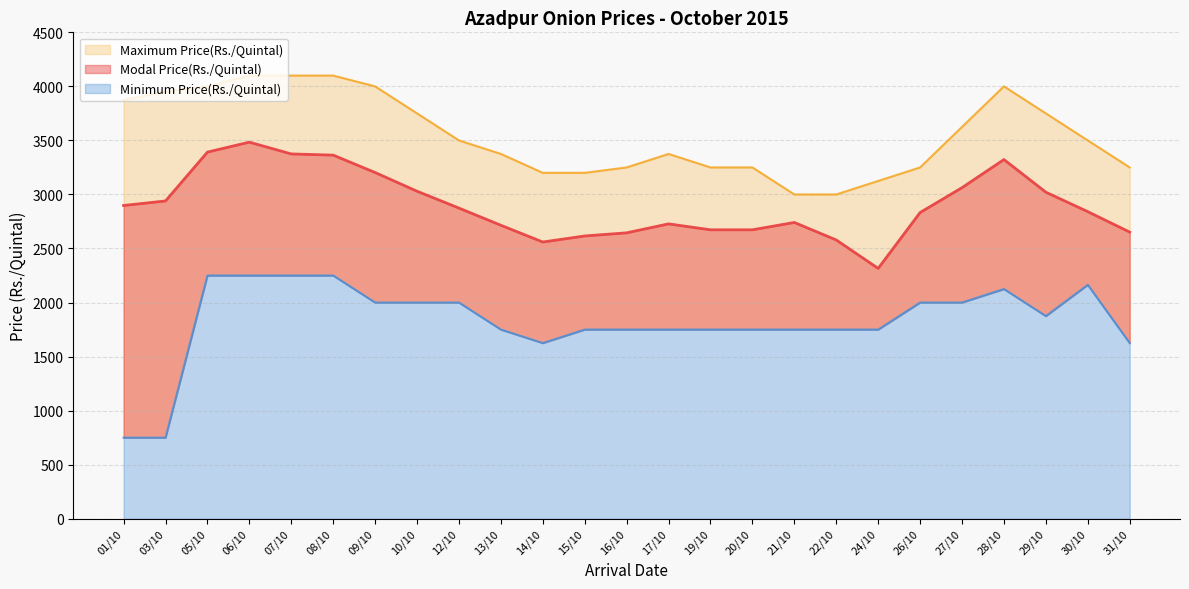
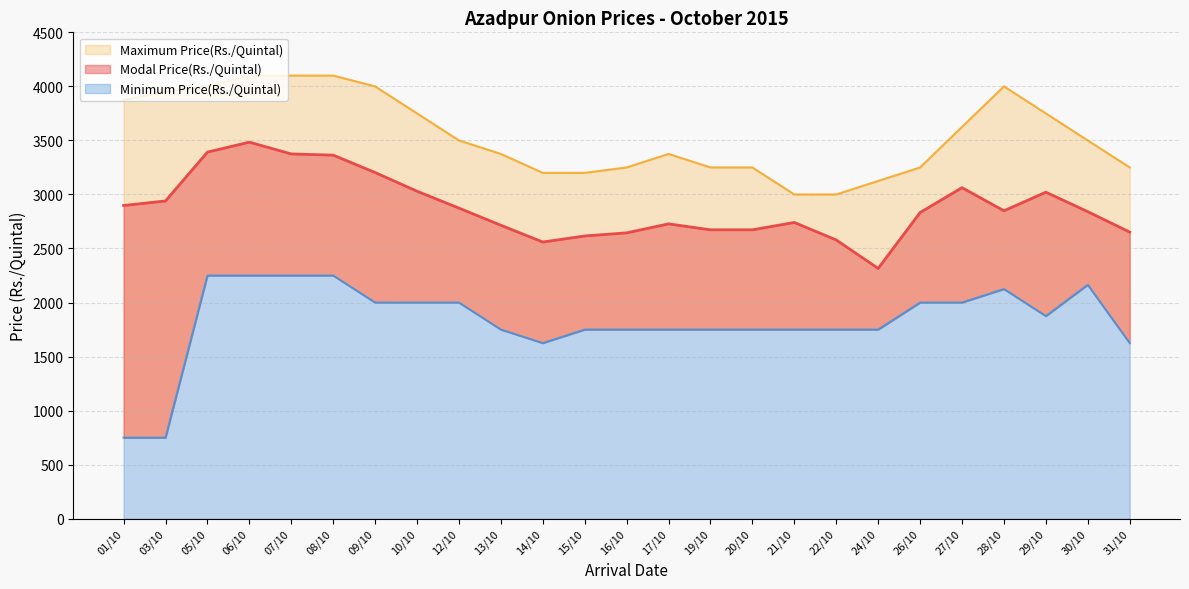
Modal Price(Rs./Quintal), 28/10: 3320 -> 2850
